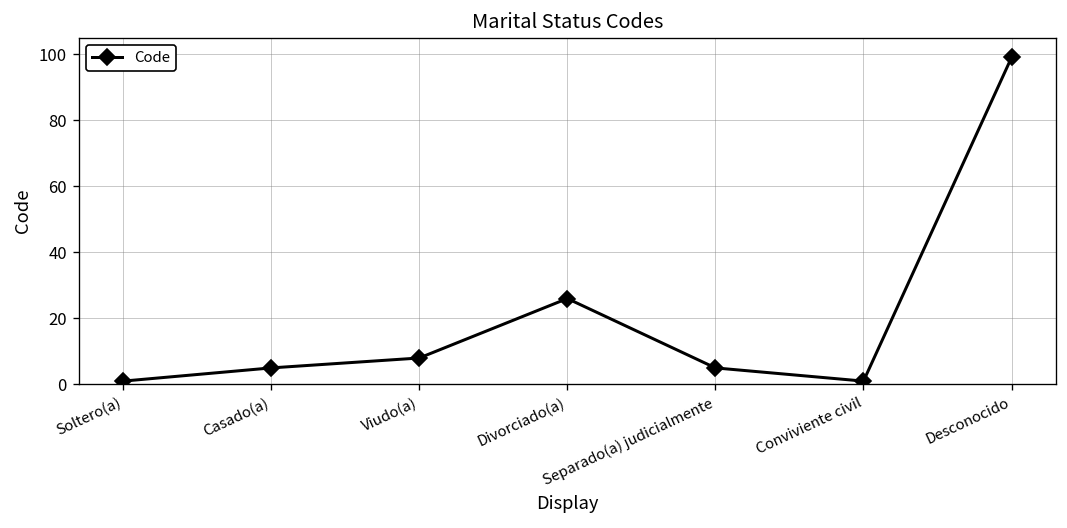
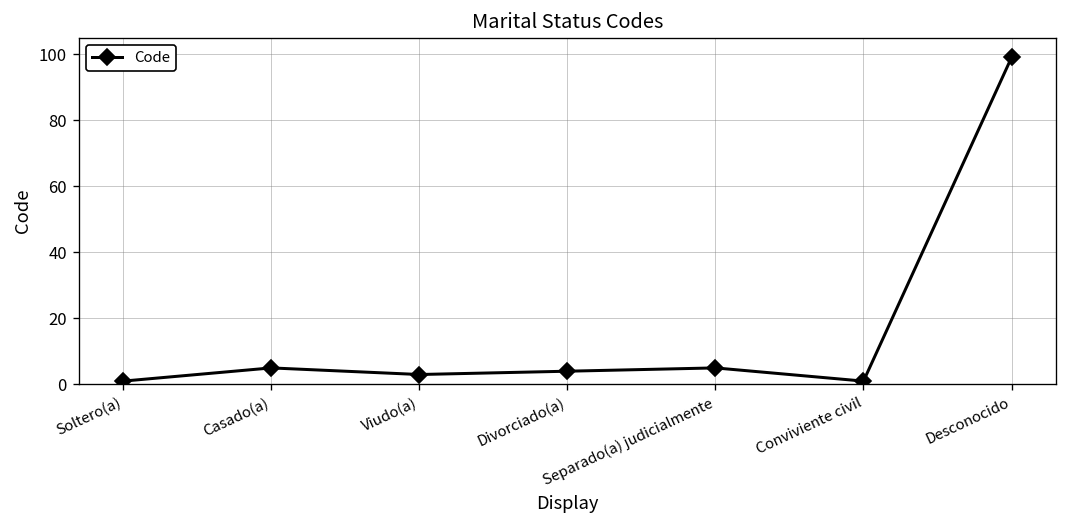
Viudo(a): 8 -> 3
Divorciado(a): 26 -> 4
